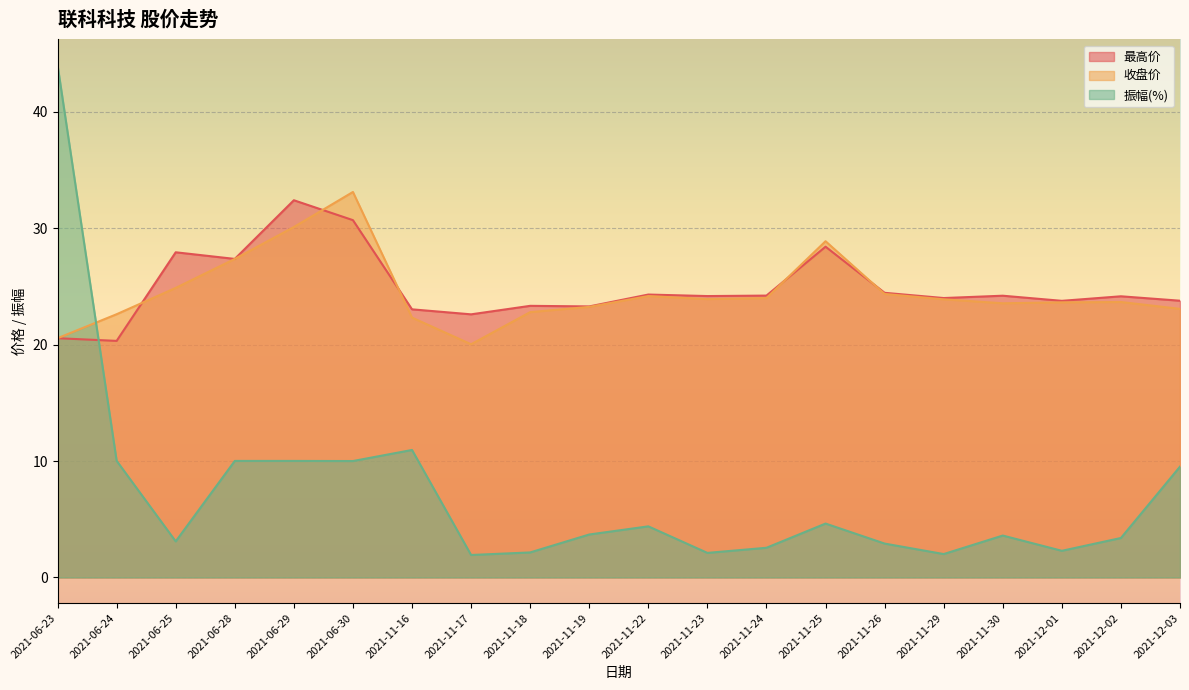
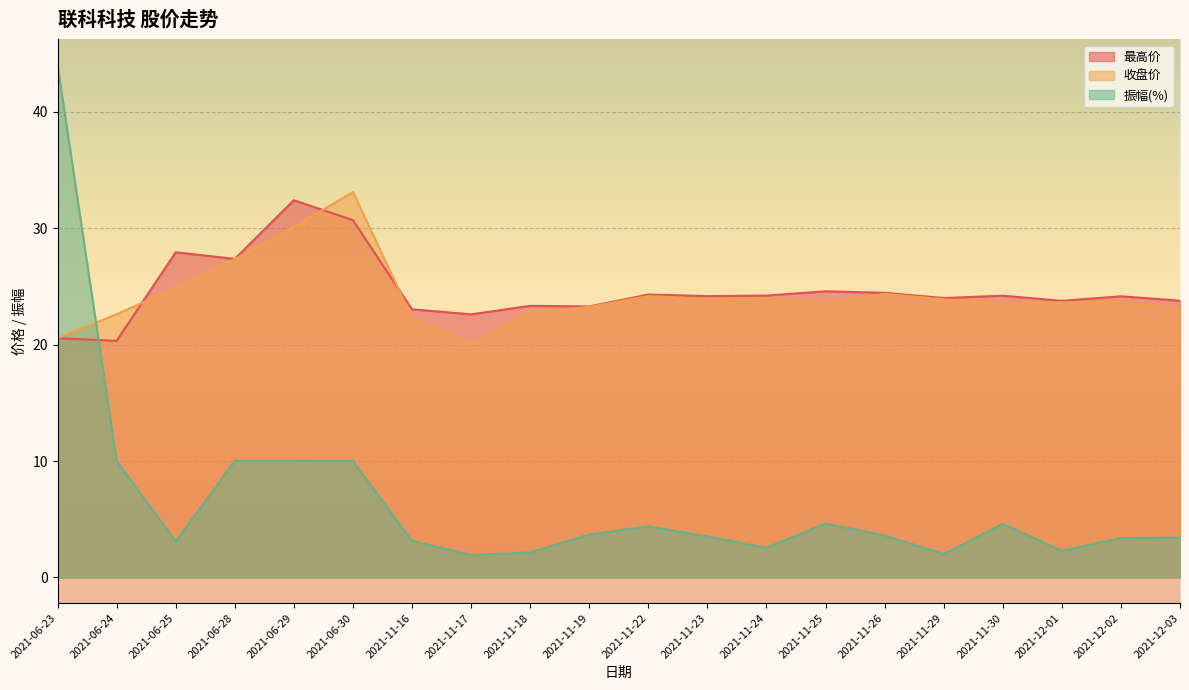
振幅(%), 2021-11-16: 11.0 -> 3.1
振幅(%), 2021-11-23: 2.1 -> 3.5
最高价, 2021-11-25: 28.4 -> 24.6
收盘价, 2021-11-25: 28.9 -> 23.6
振幅(%), 2021-11-26: 2.9 -> 3.6
振幅(%), 2021-11-30: 3.6 -> 4.6
振幅(%), 2021-12-03: 9.5 -> 3.4
